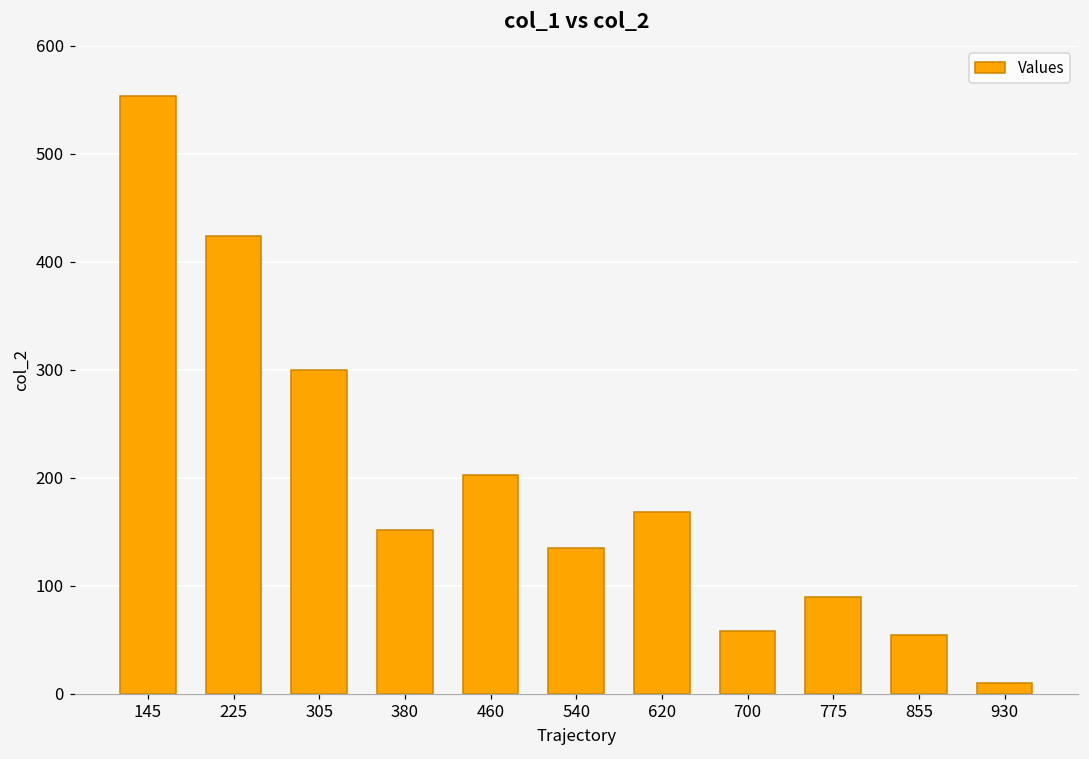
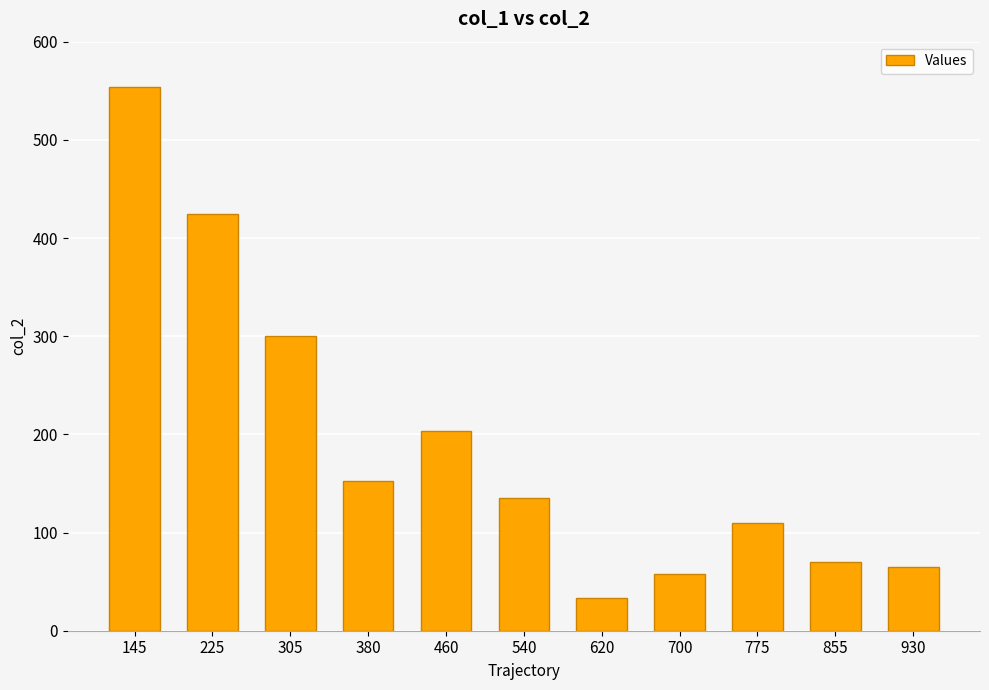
620: 170 -> 30
775: 90 -> 110
855: 50 -> 70
930: 10 -> 70
